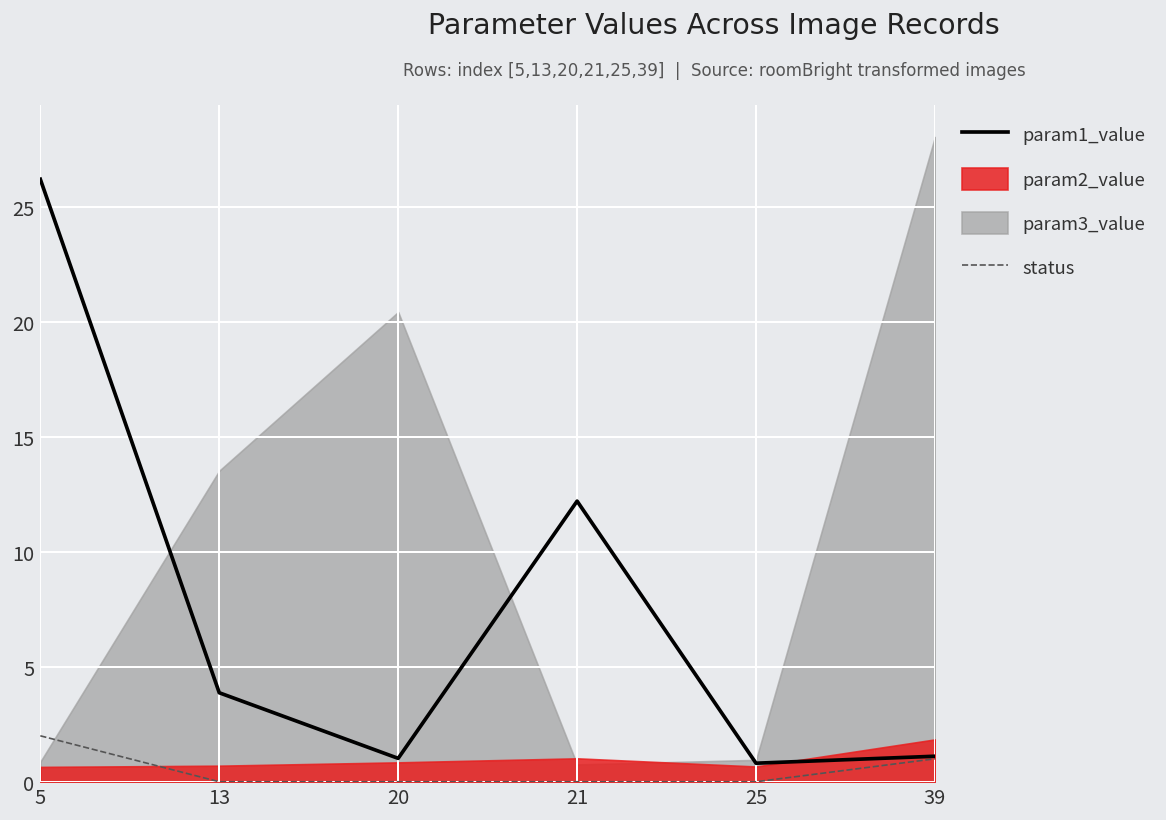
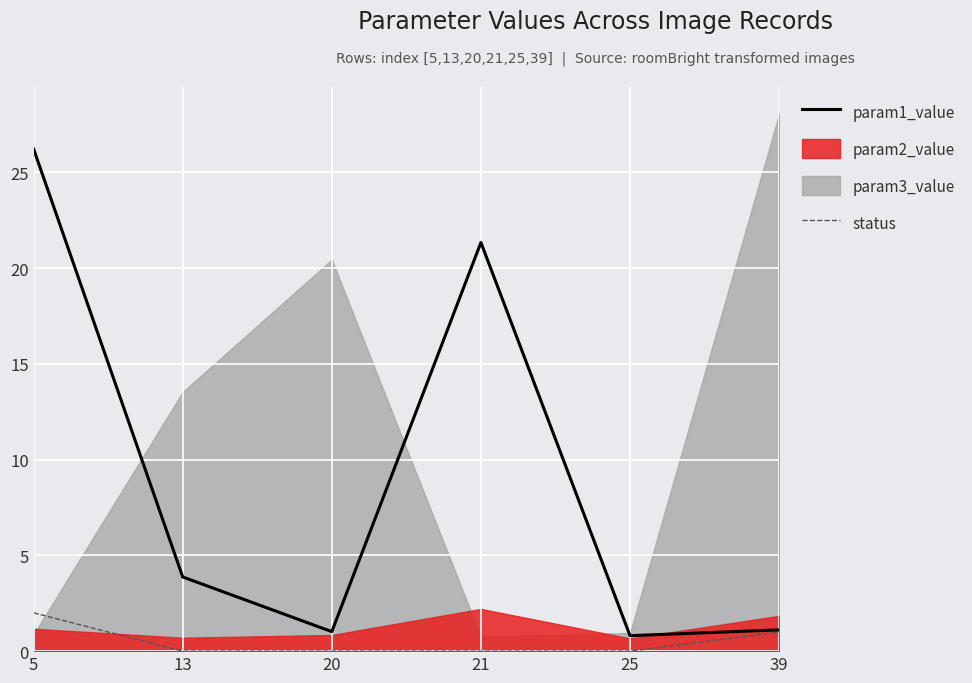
param2_value, 5: 0.6 -> 1.2
param1_value, 21: 12.2 -> 21.3
param2_value, 21: 1.0 -> 2.2
